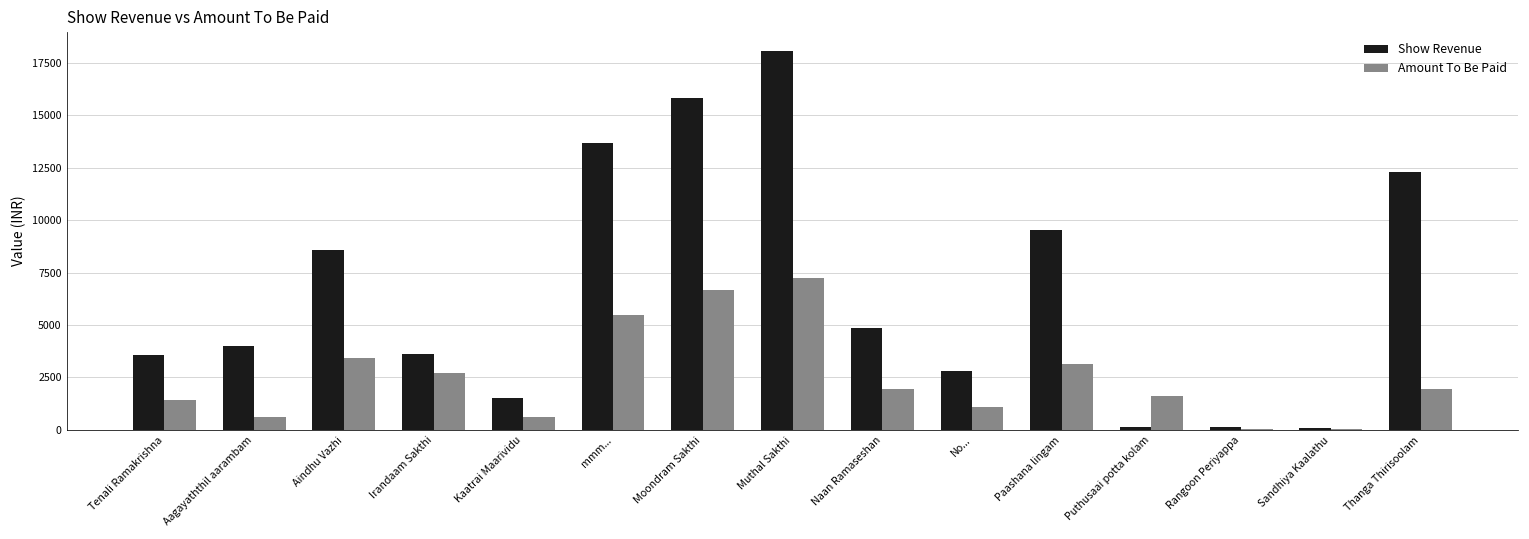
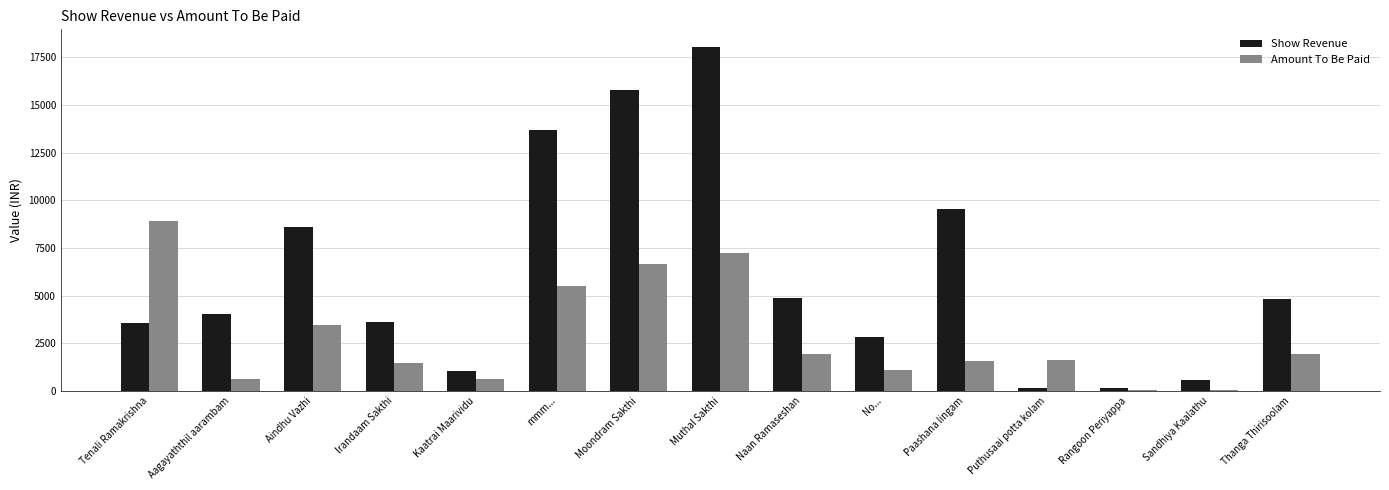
Amount To Be Paid, Tenali Ramakrishna: 1400 -> 8900
Amount To Be Paid, Irandaam Sakthi: 2700 -> 1400
Show Revenue, Kaatrai Maarividu: 1500 -> 1000
Amount To Be Paid, Paashana lingam: 3100 -> 1600
Show Revenue, Sandhiya Kaalathu: 100 -> 600
Show Revenue, Thanga Thirisoolam: 12300 -> 4800
